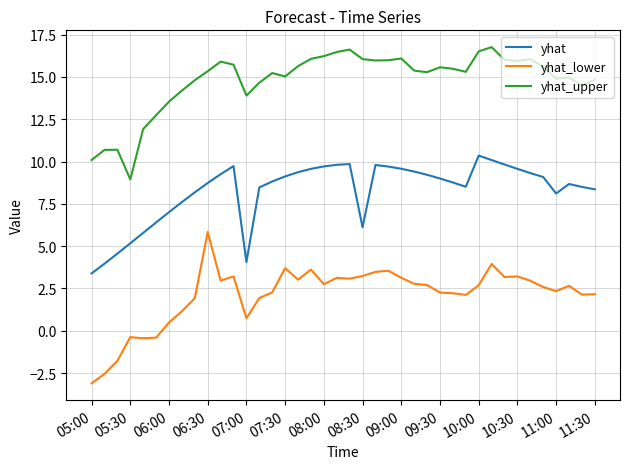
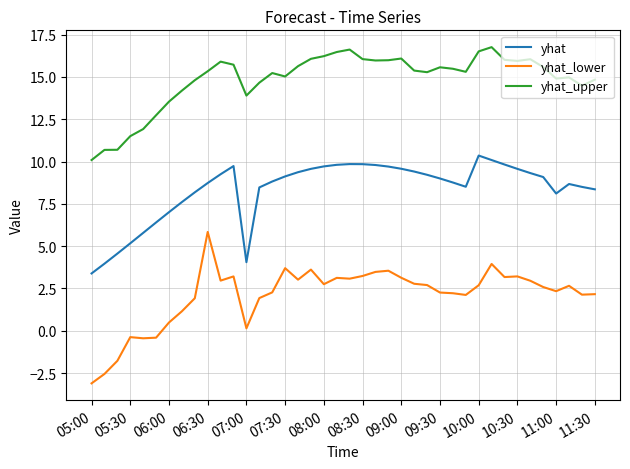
yhat_upper, 05:30: 8.9 -> 11.5
yhat_lower, 07:00: 0.7 -> 0.1
yhat, 08:30: 6.1 -> 9.8
